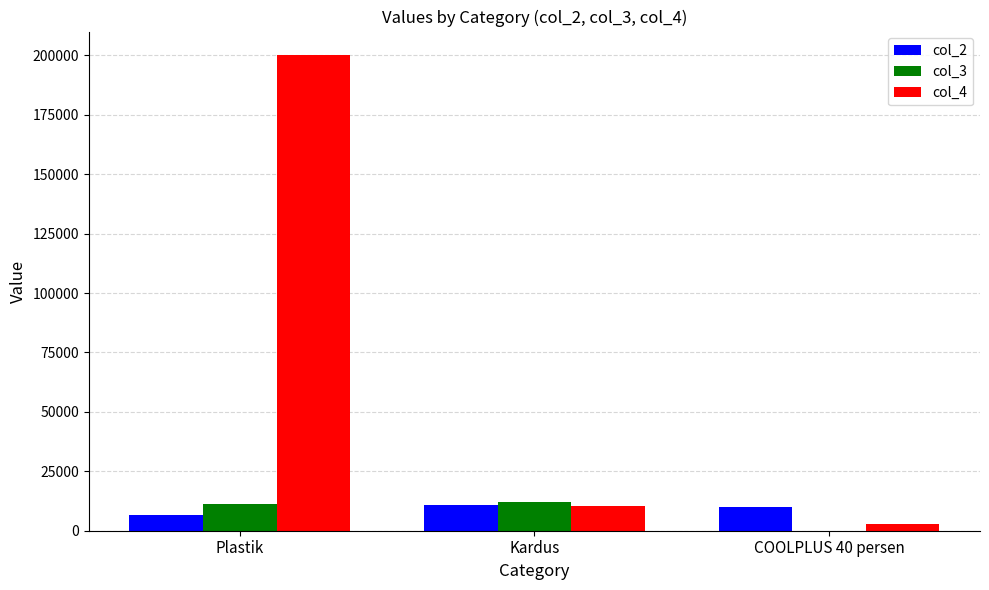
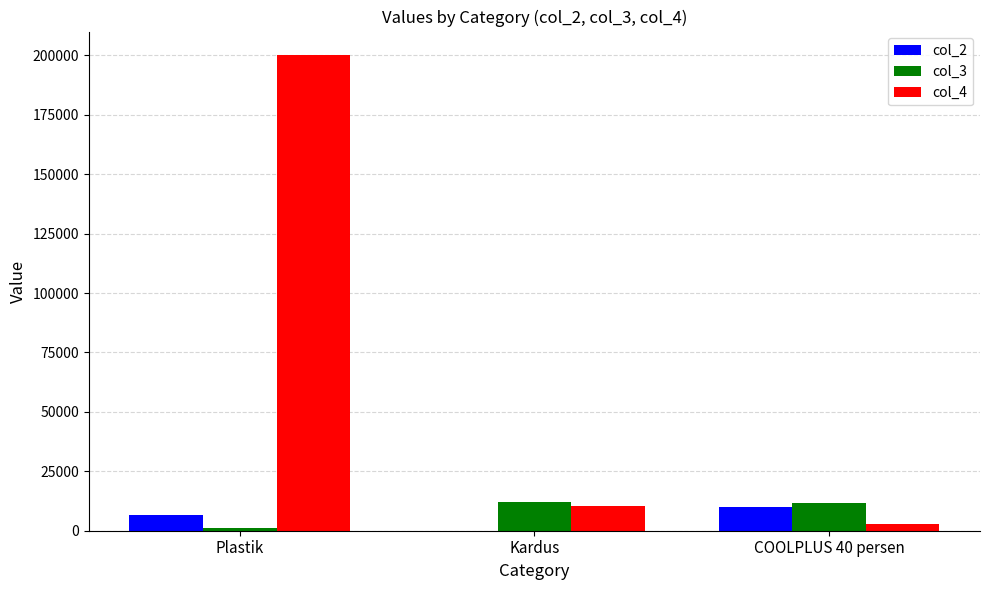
col_3, Plastik: 11000 -> 1000
col_2, Kardus: 11000 -> 0
col_3, COOLPLUS 40 persen: 0 -> 12000
